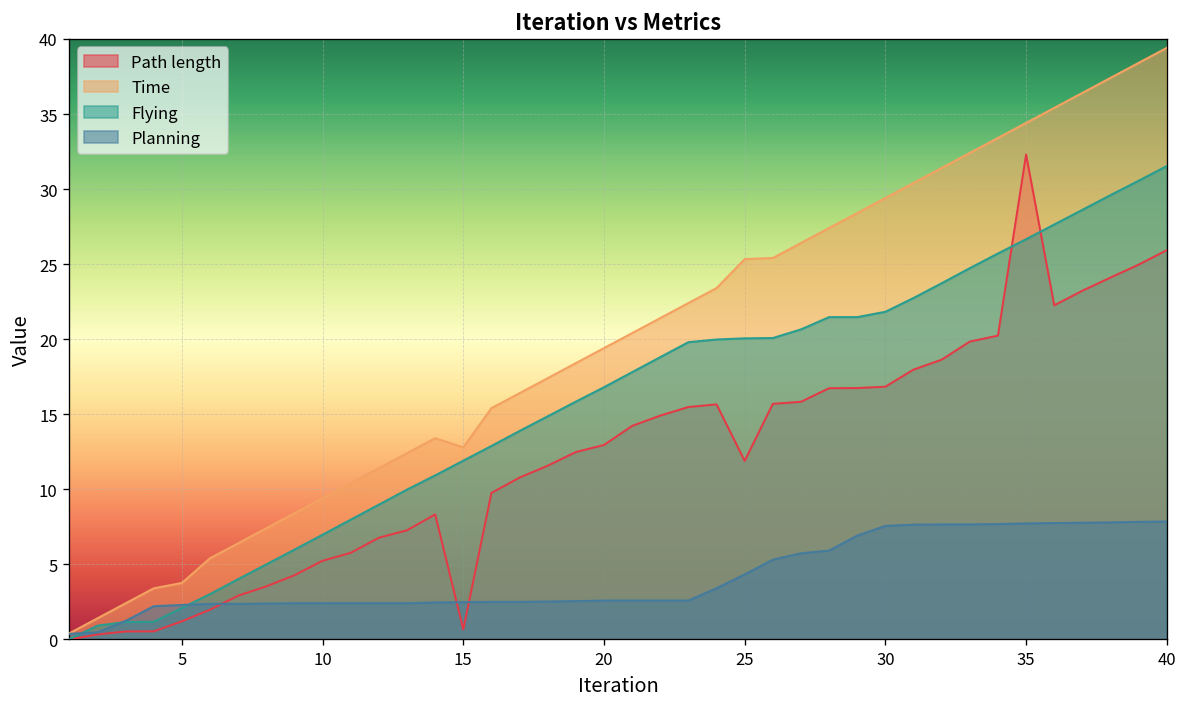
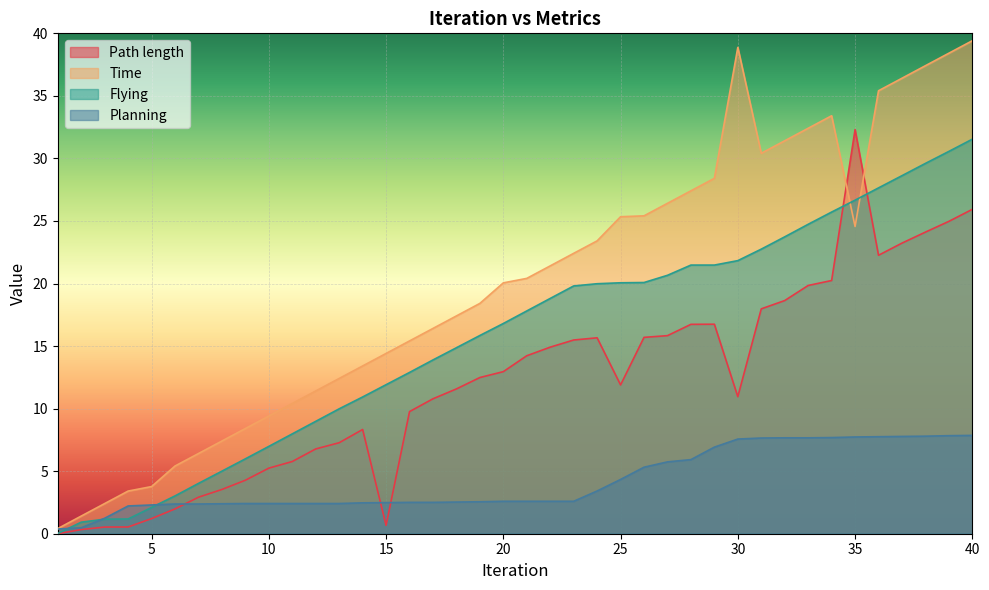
Time, 15: 12.8 -> 14.4
Time, 20: 19.4 -> 20.1
Path length, 30: 16.8 -> 11.0
Time, 30: 29.4 -> 38.9
Time, 35: 34.4 -> 24.6
